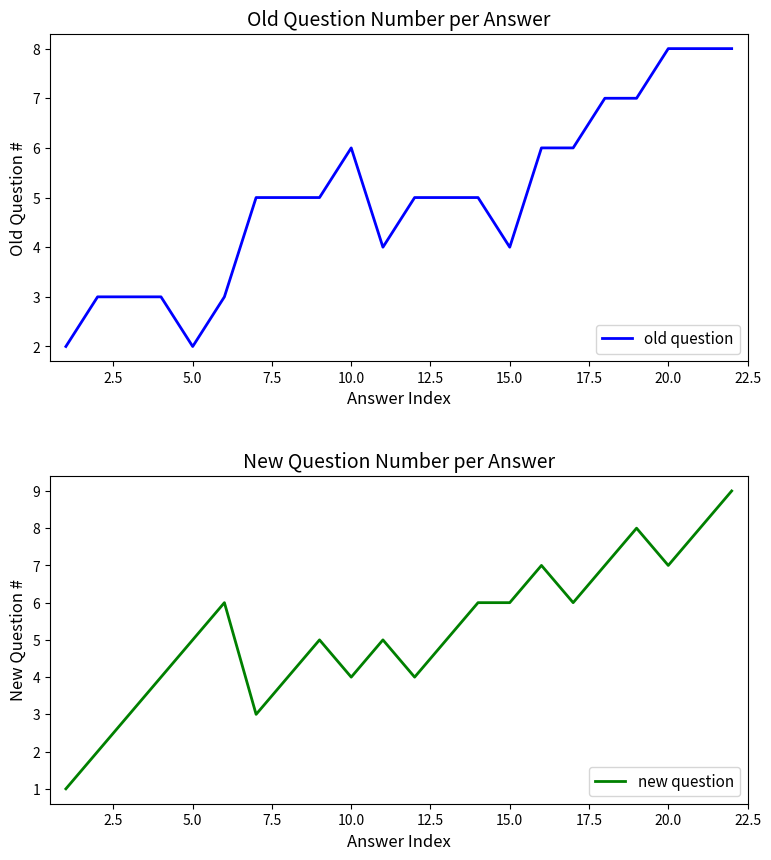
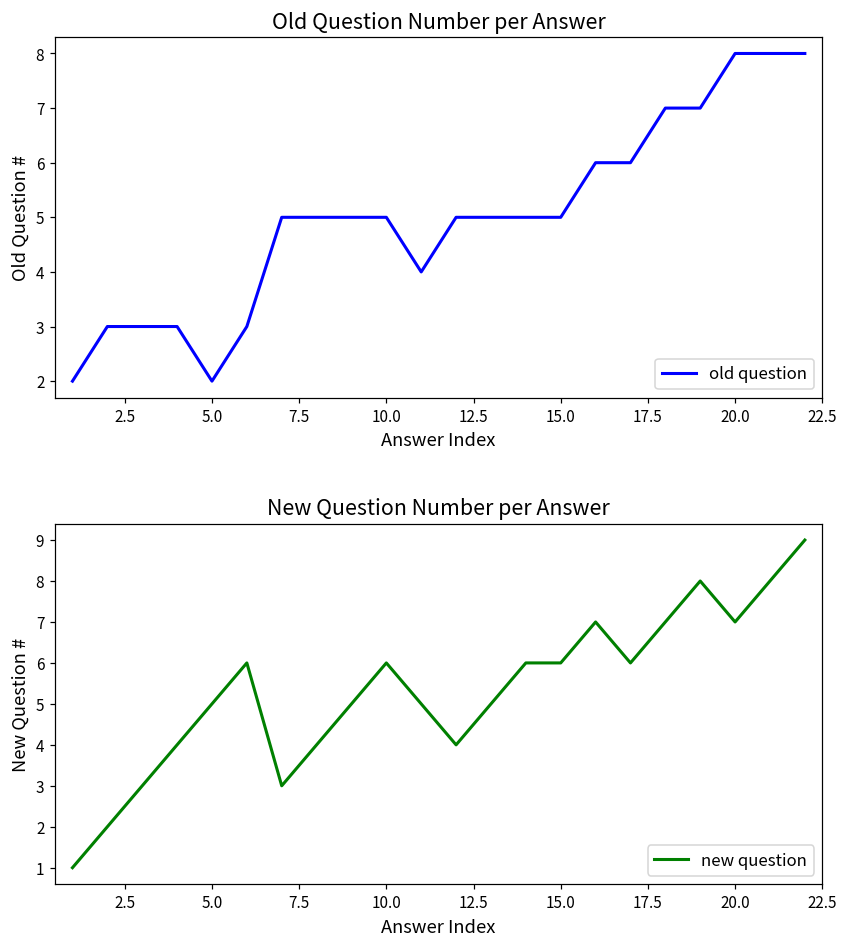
Old Question Number per Answer, 10.0: 6 -> 5
Old Question Number per Answer, 15.0: 4 -> 5
New Question Number per Answer, 10.0: 4 -> 6
